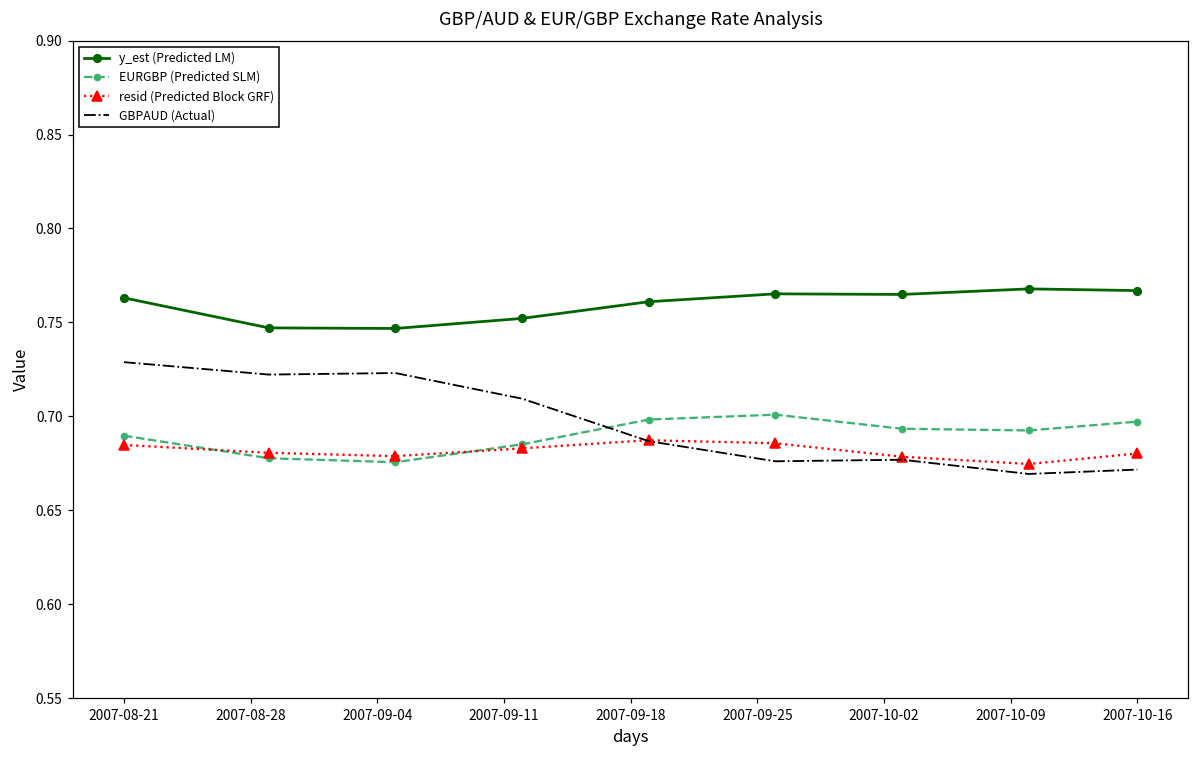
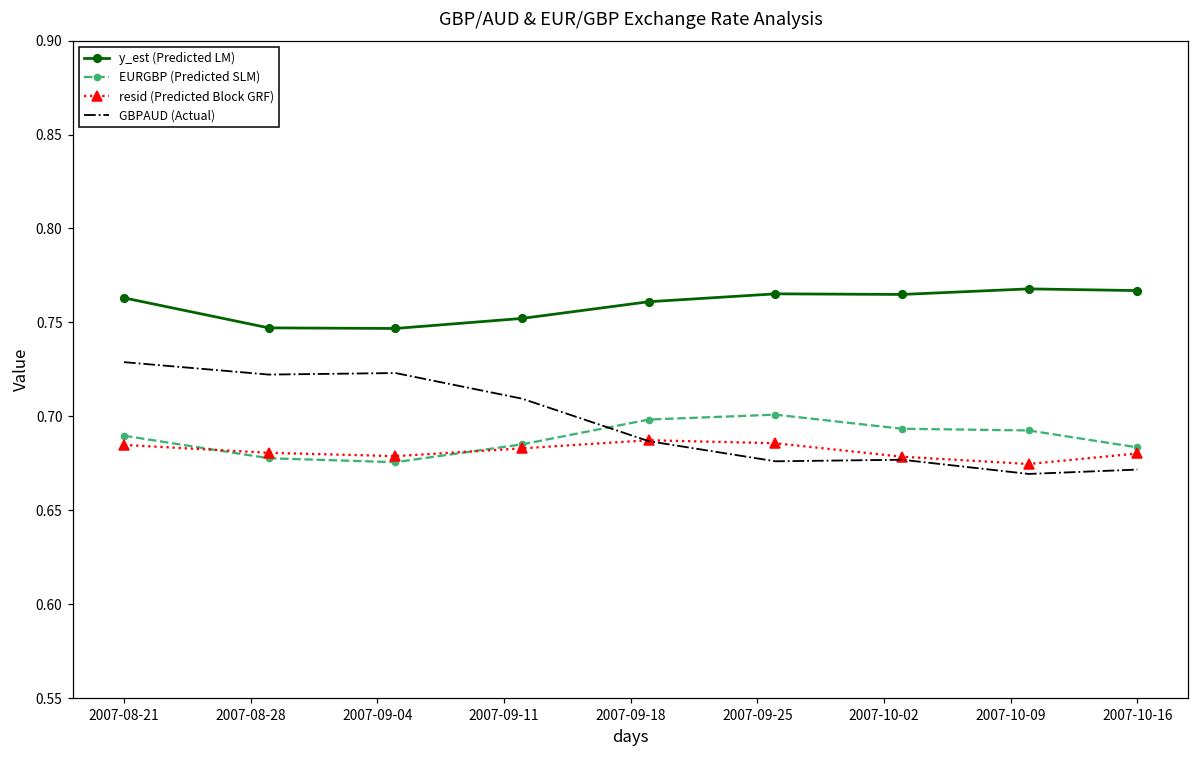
EURGBP (Predicted SLM), 2007-10-16: 0.697 -> 0.684
